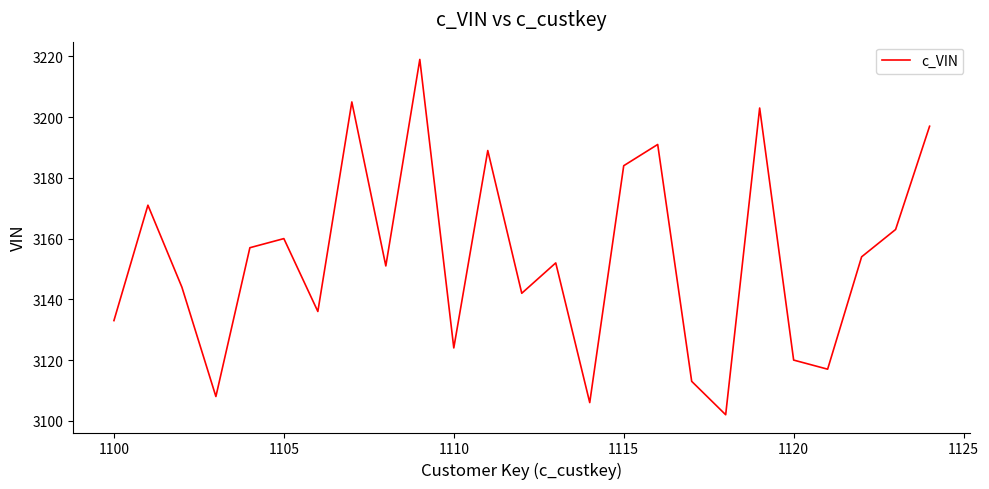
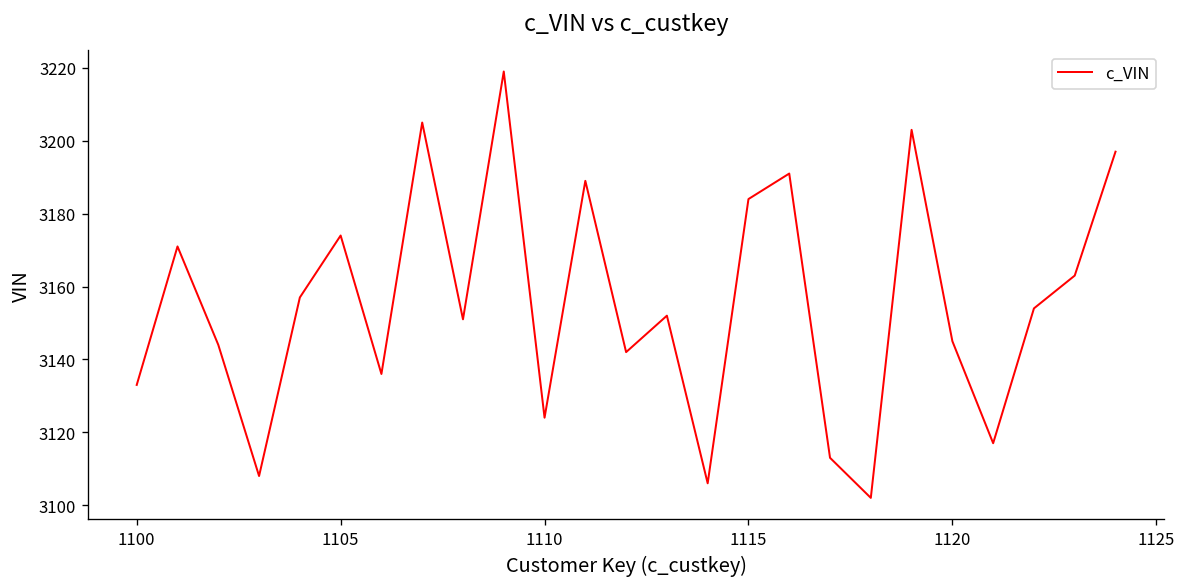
1105: 3160 -> 3174
1120: 3120 -> 3145
